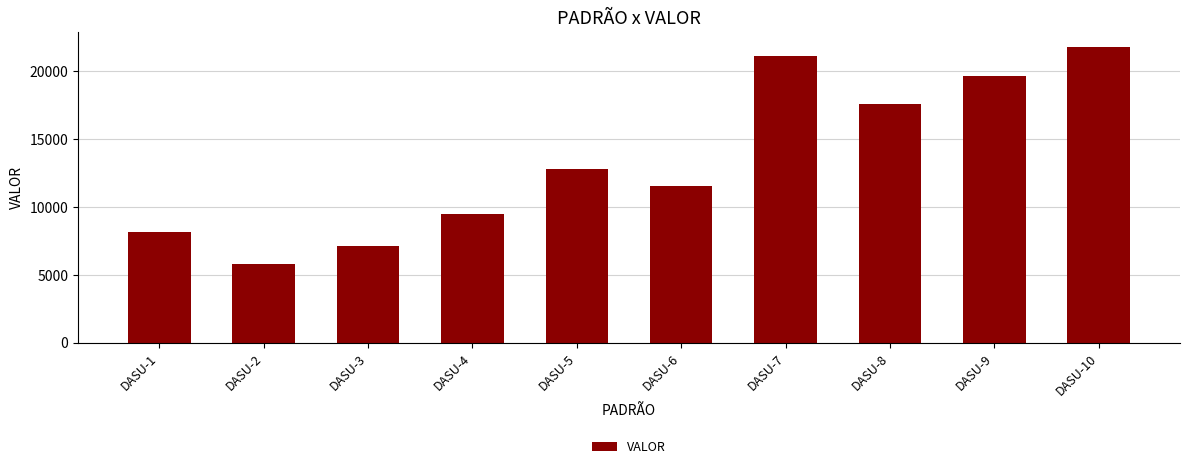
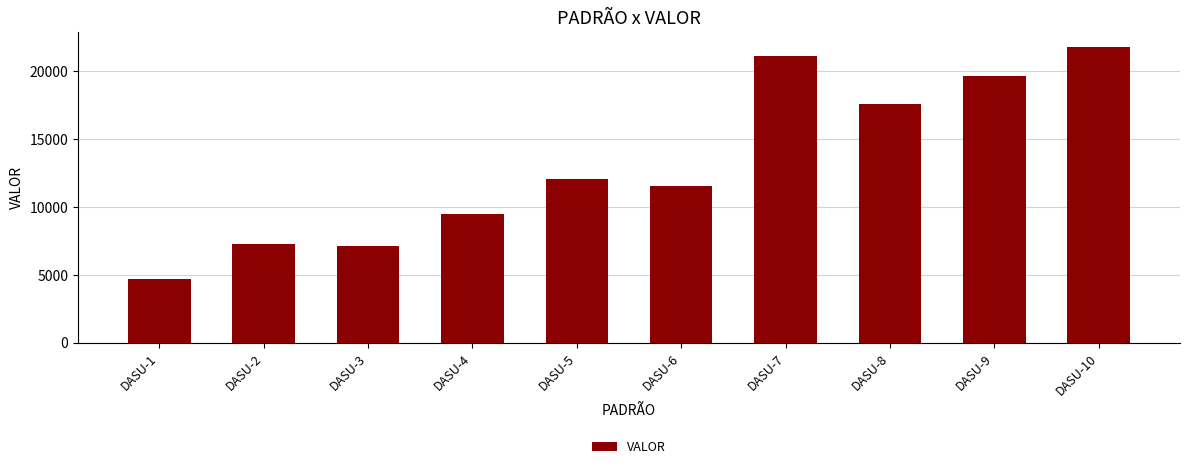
DASU-1: 8100 -> 4700
DASU-2: 5800 -> 7300
DASU-5: 12800 -> 12100
